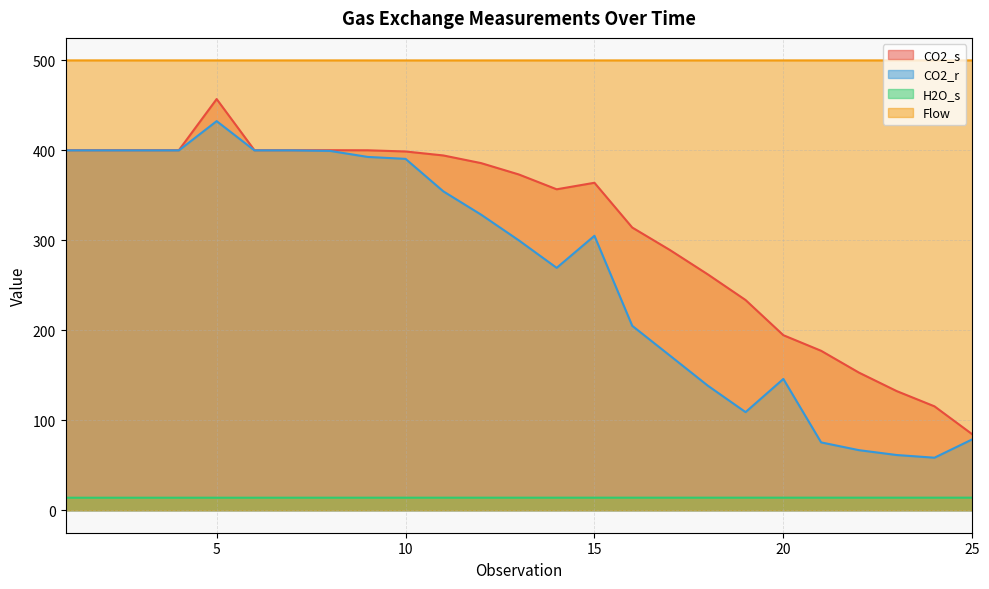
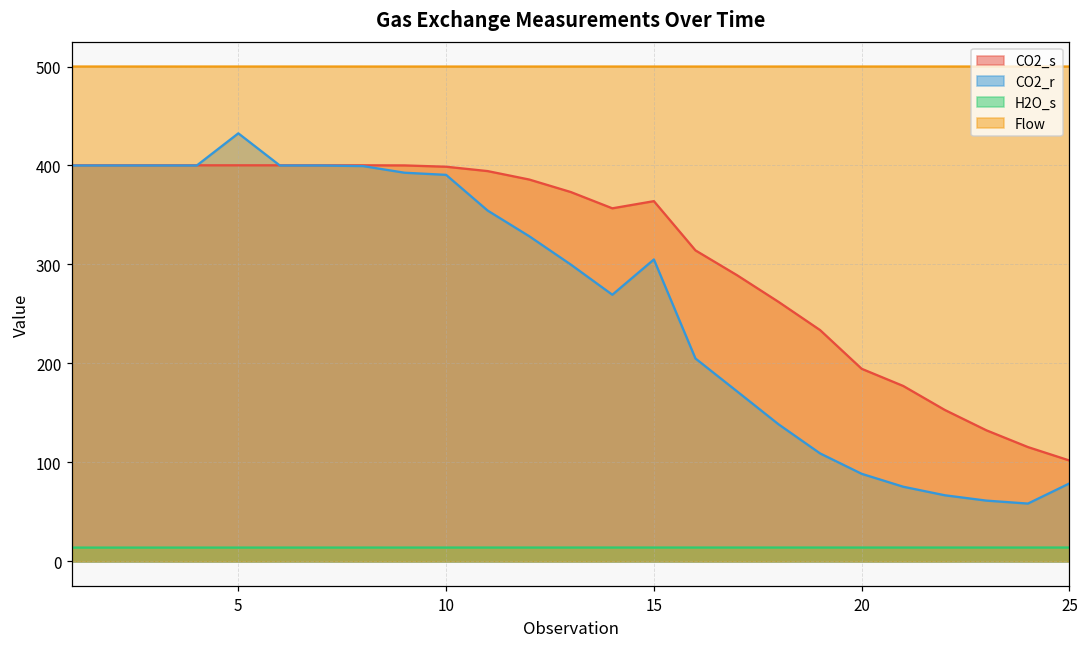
CO2_s, 5: 460 -> 400
CO2_r, 20: 150 -> 90
CO2_s, 25: 80 -> 100
